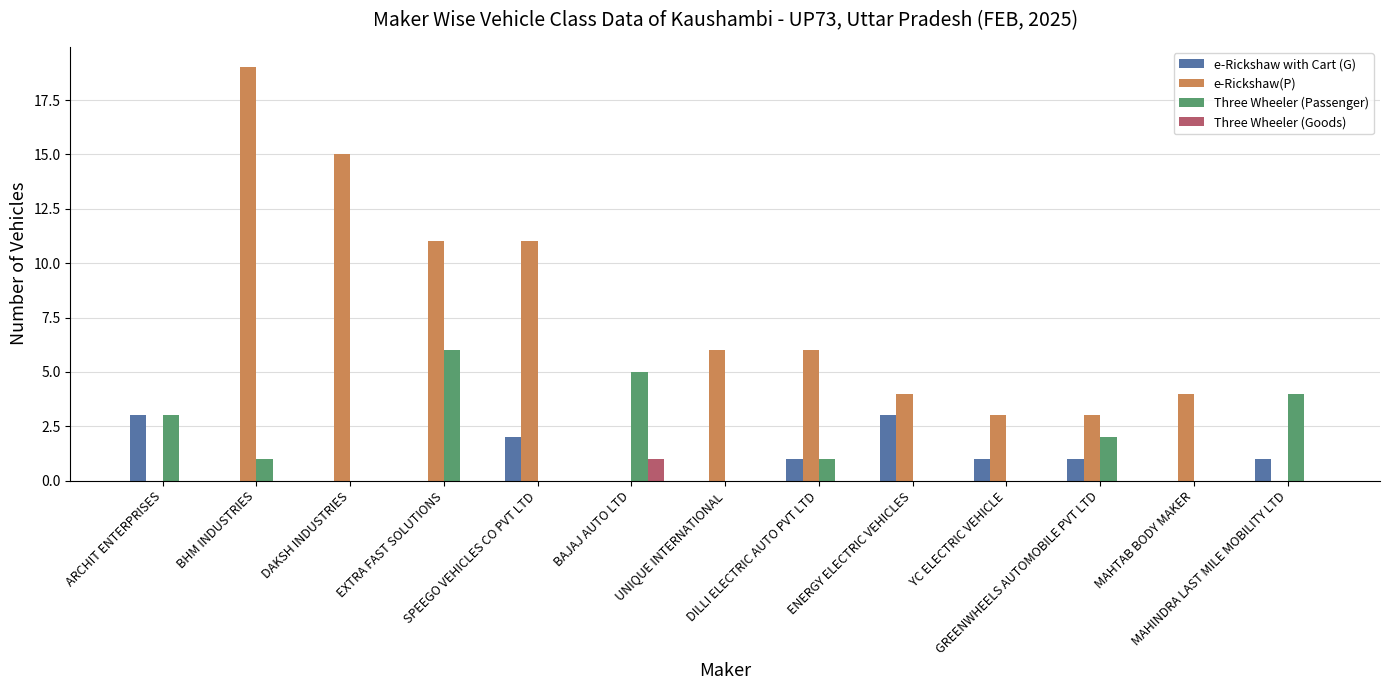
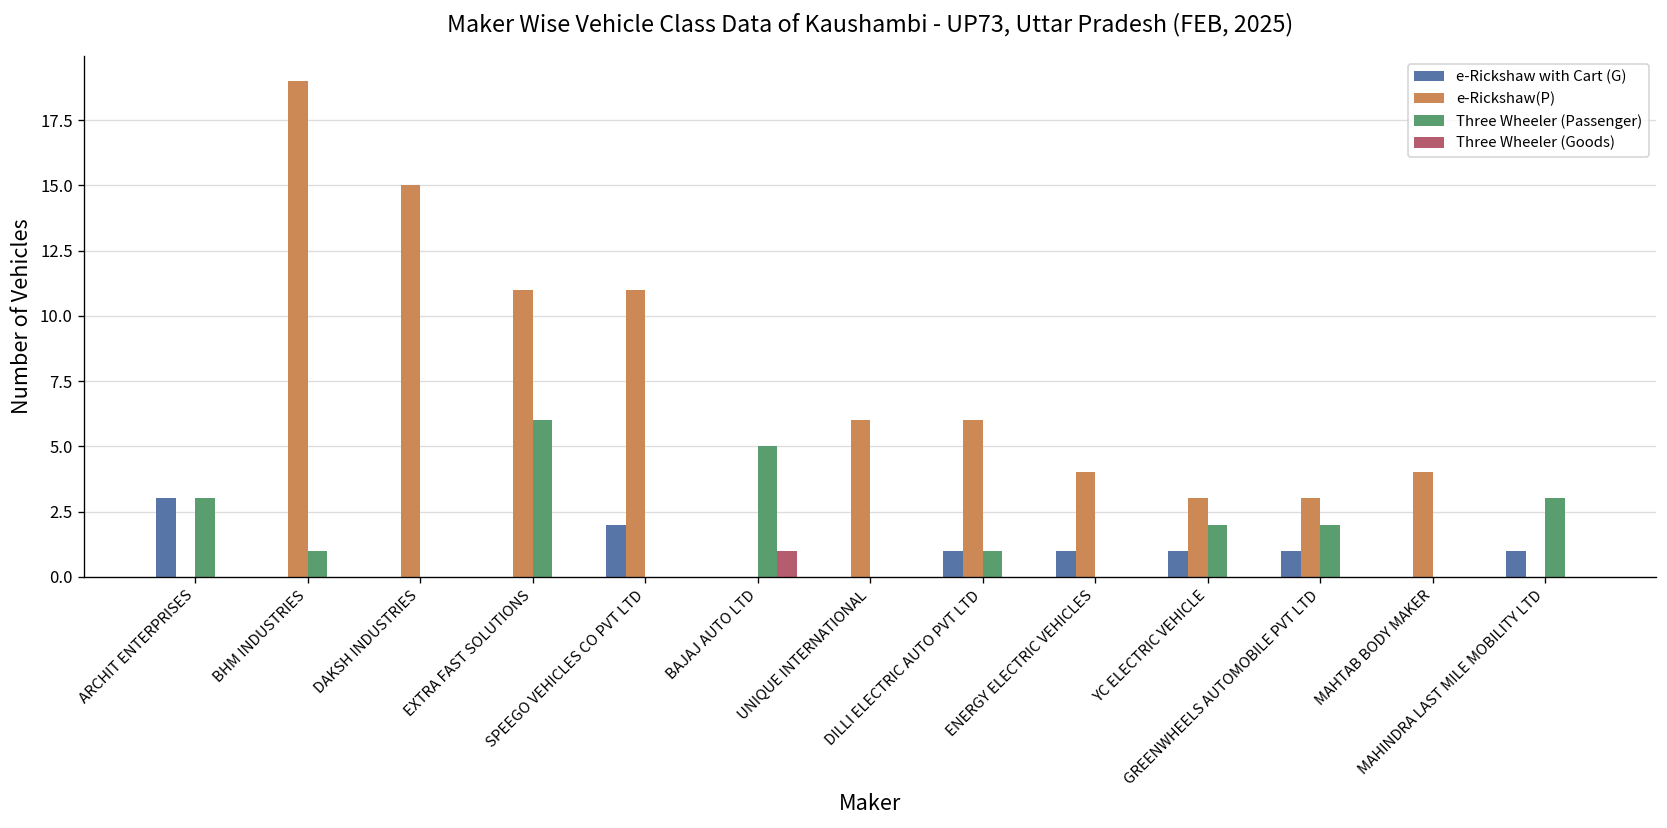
e-Rickshaw with Cart (G), ENERGY ELECTRIC VEHICLES: 3 -> 1
Three Wheeler (Passenger), YC ELECTRIC VEHICLE: 0 -> 2
Three Wheeler (Passenger), MAHINDRA LAST MILE MOBILITY LTD: 4 -> 3
